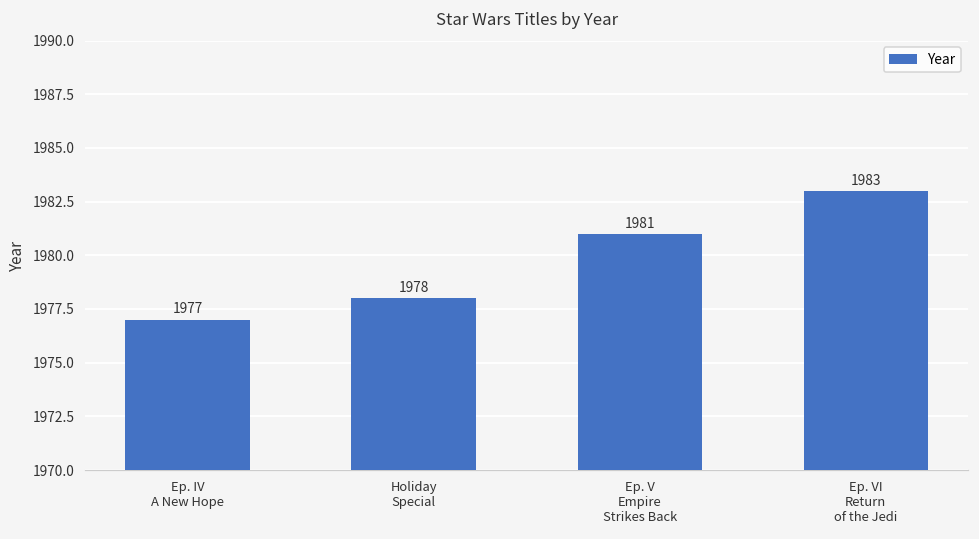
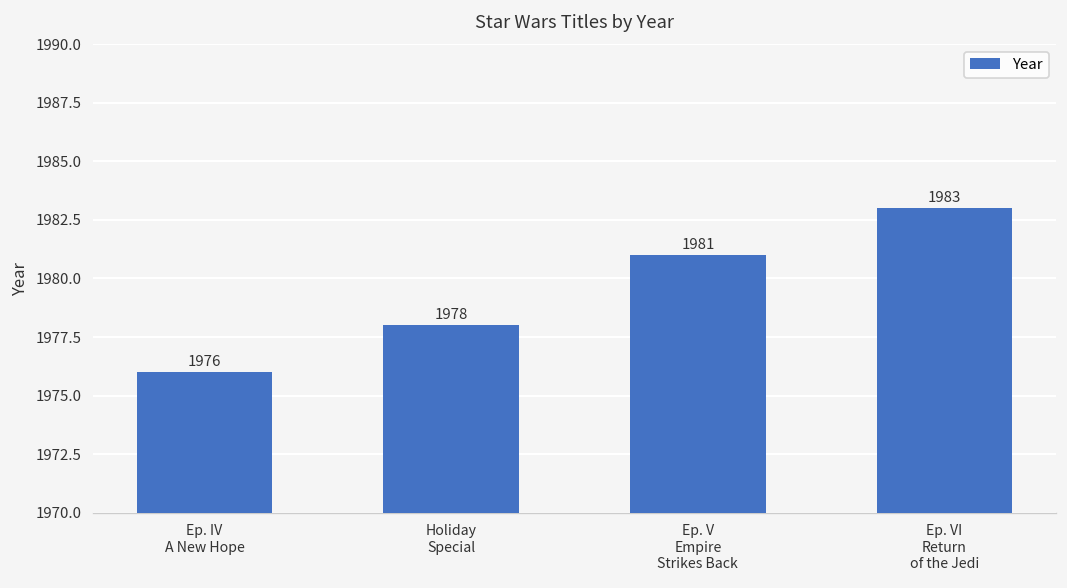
Ep. IV A New Hope: 1977 -> 1976
